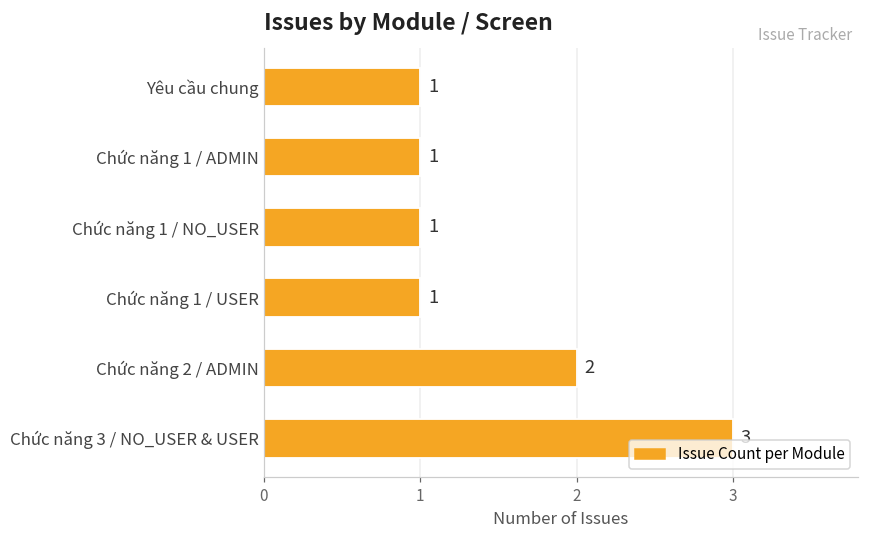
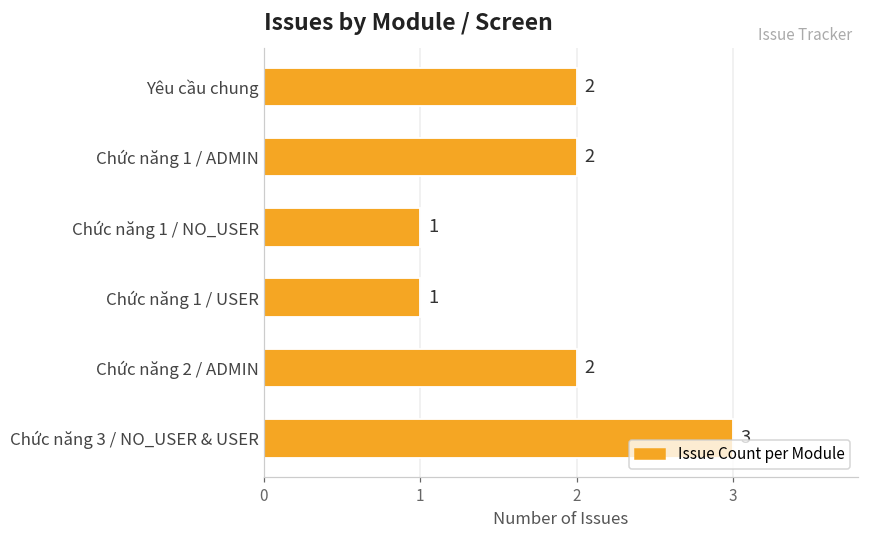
Yêu cầu chung: 1 -> 2
Chức năng 1 / ADMIN: 1 -> 2
